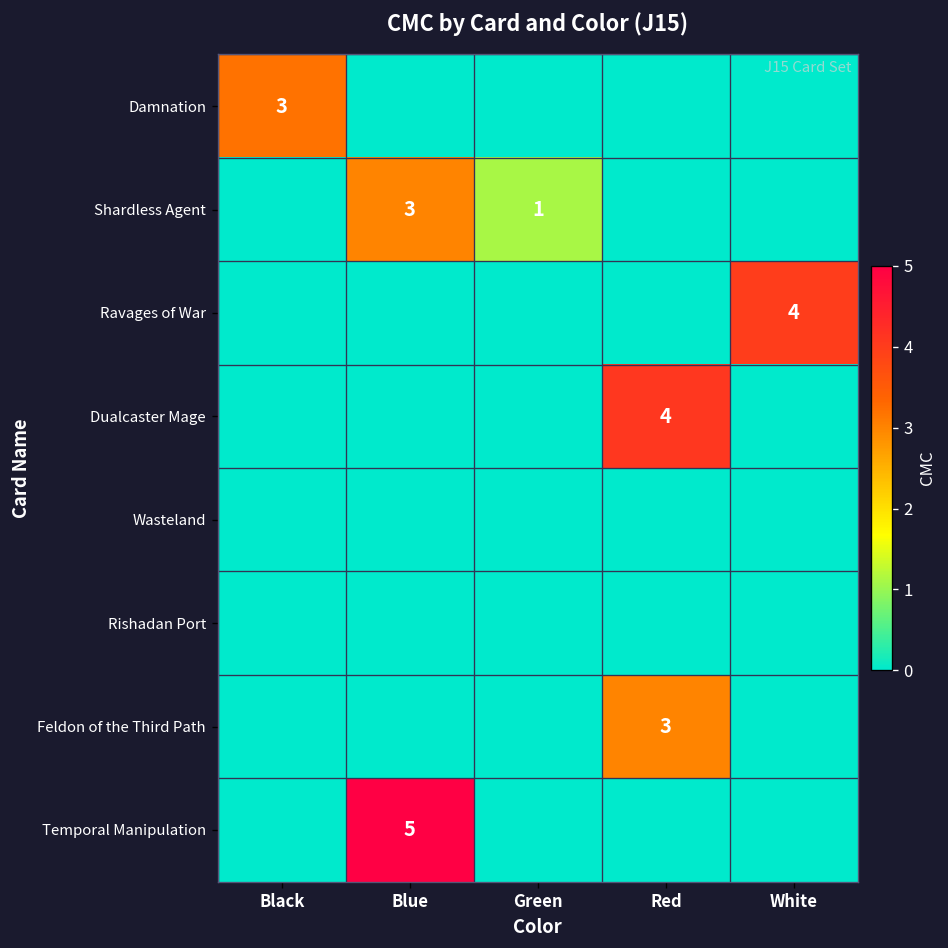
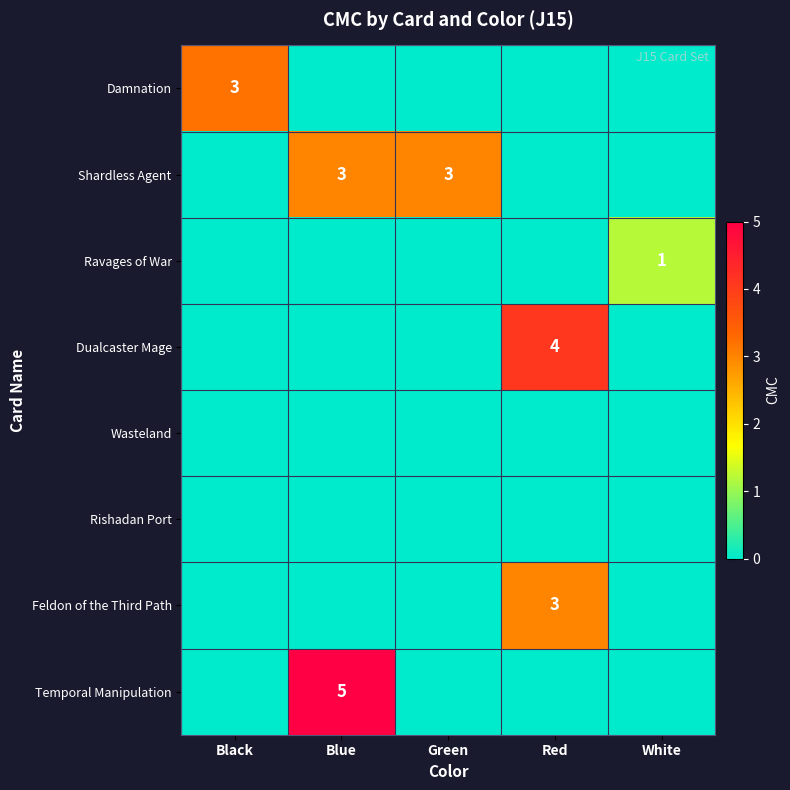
Shardless Agent, Green: 1 -> 3
Ravages of War, White: 4 -> 1
